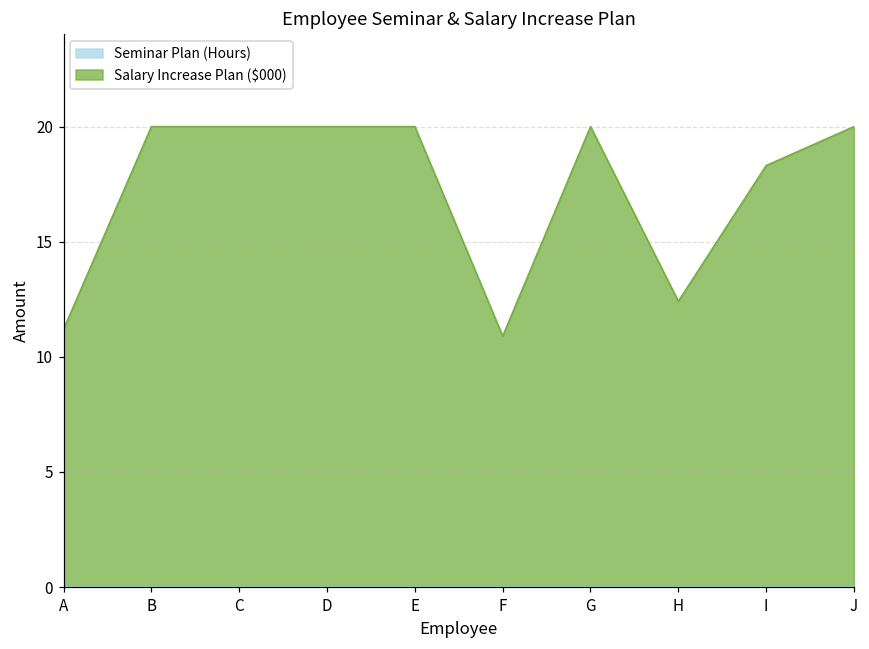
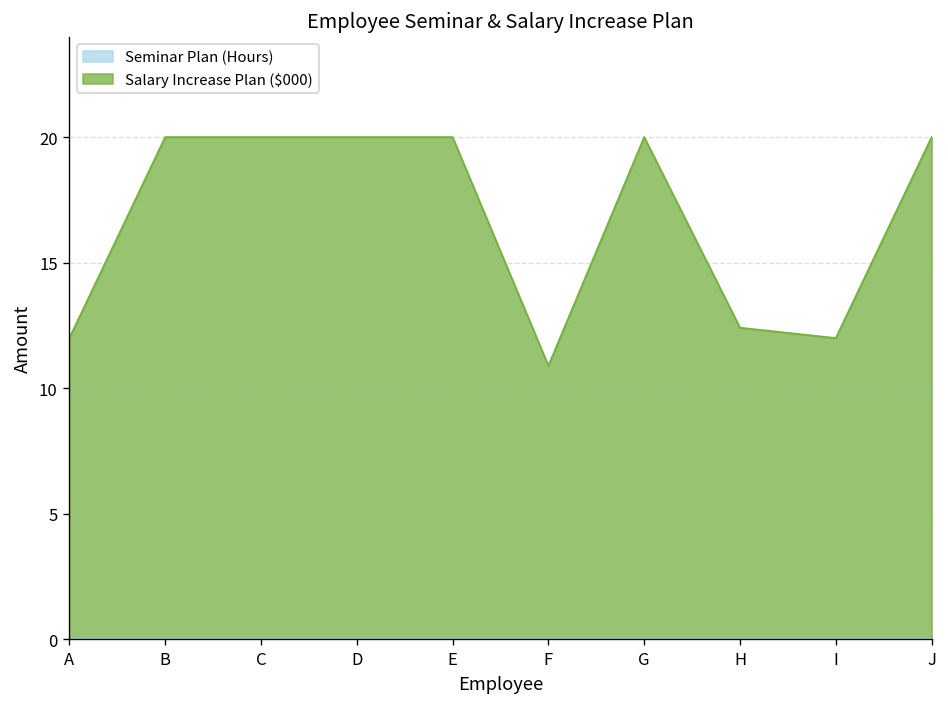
Salary Increase Plan ($000), A: 11.2 -> 12.0
Salary Increase Plan ($000), I: 18.3 -> 12.0
